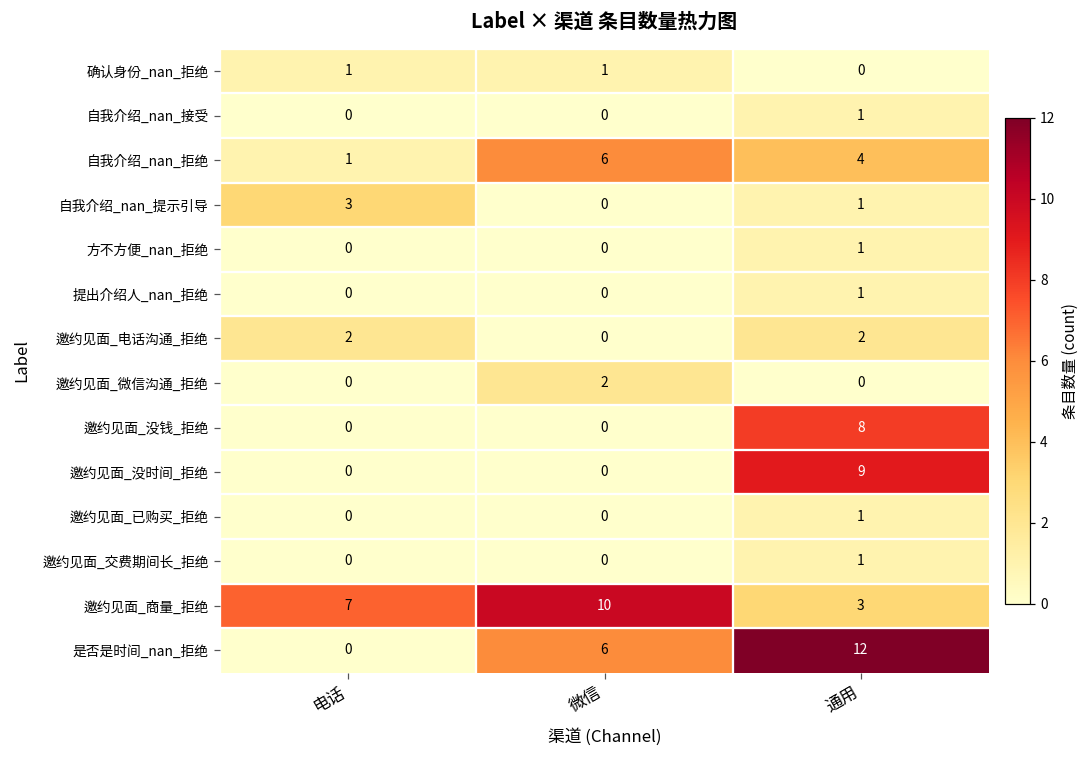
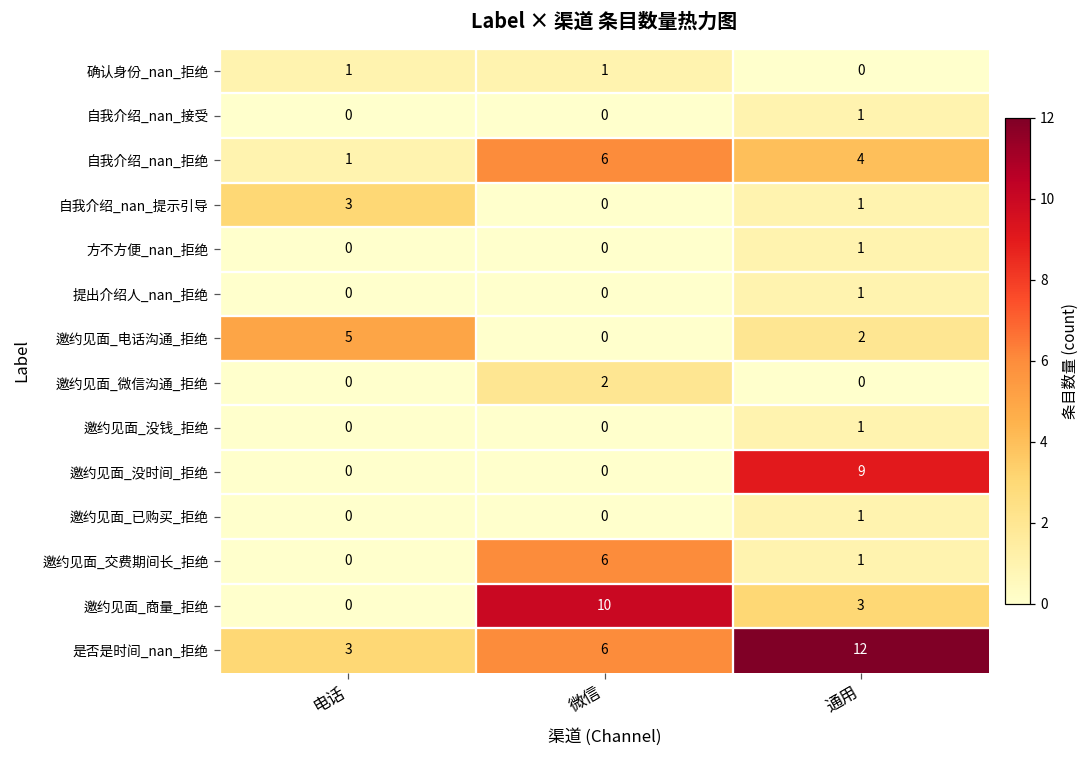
邀约见面_电话沟通_拒绝, 电话: 2 -> 5
邀约见面_没钱_拒绝, 通用: 8 -> 1
邀约见面_交费期间长_拒绝, 微信: 0 -> 6
邀约见面_商量_拒绝, 电话: 7 -> 0
是否是时间_nan_拒绝, 电话: 0 -> 3
